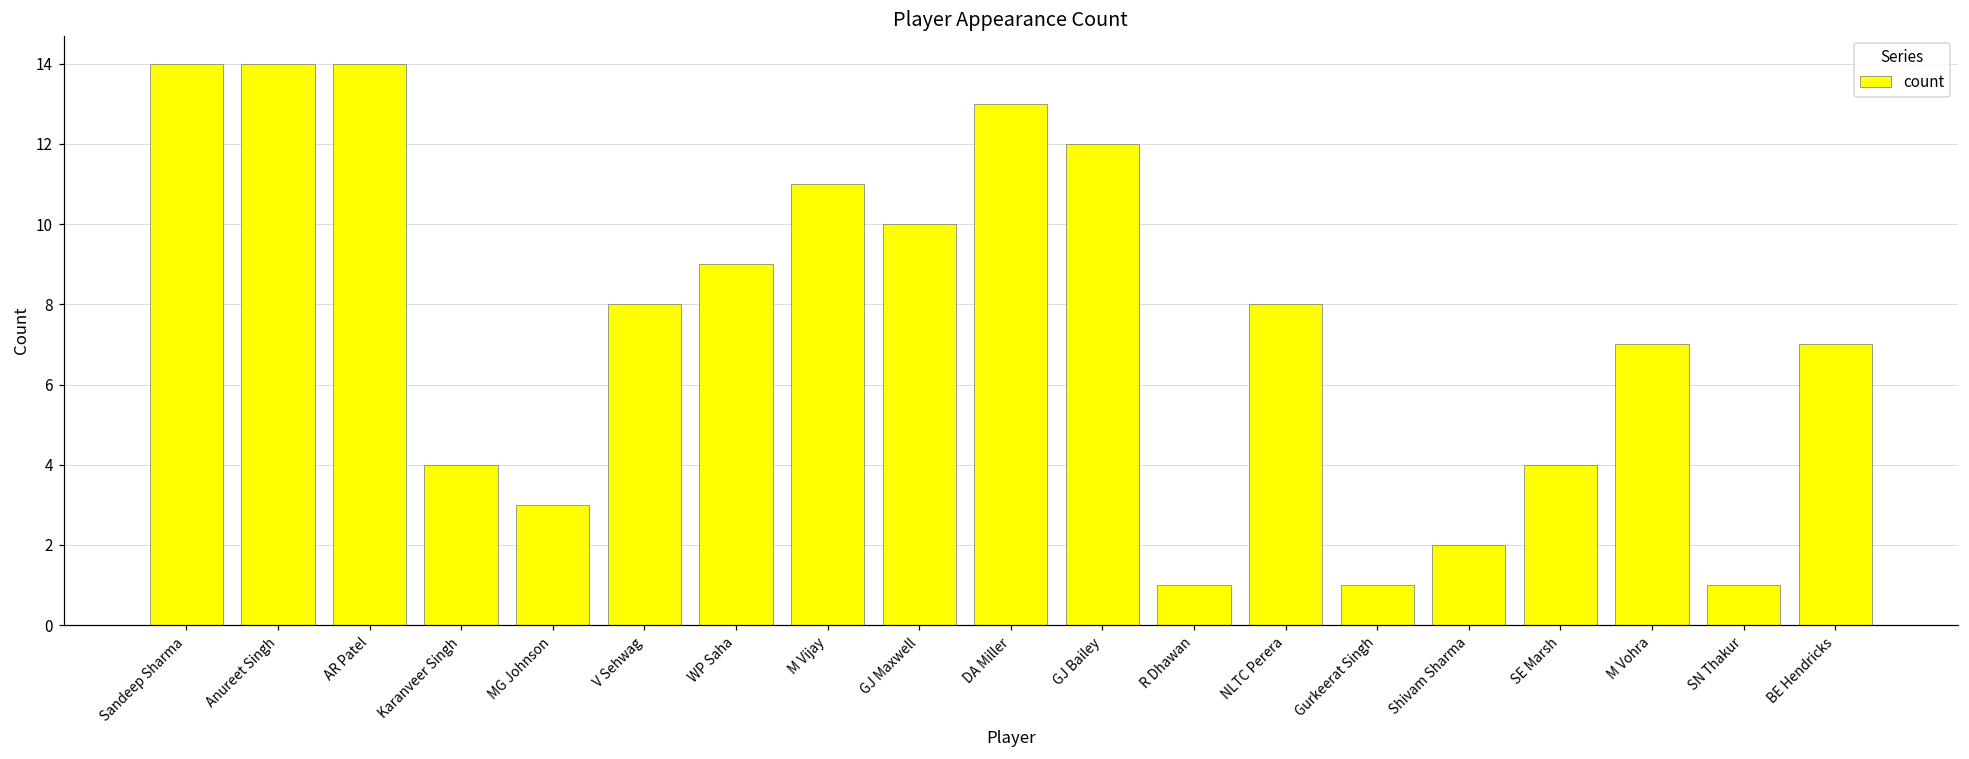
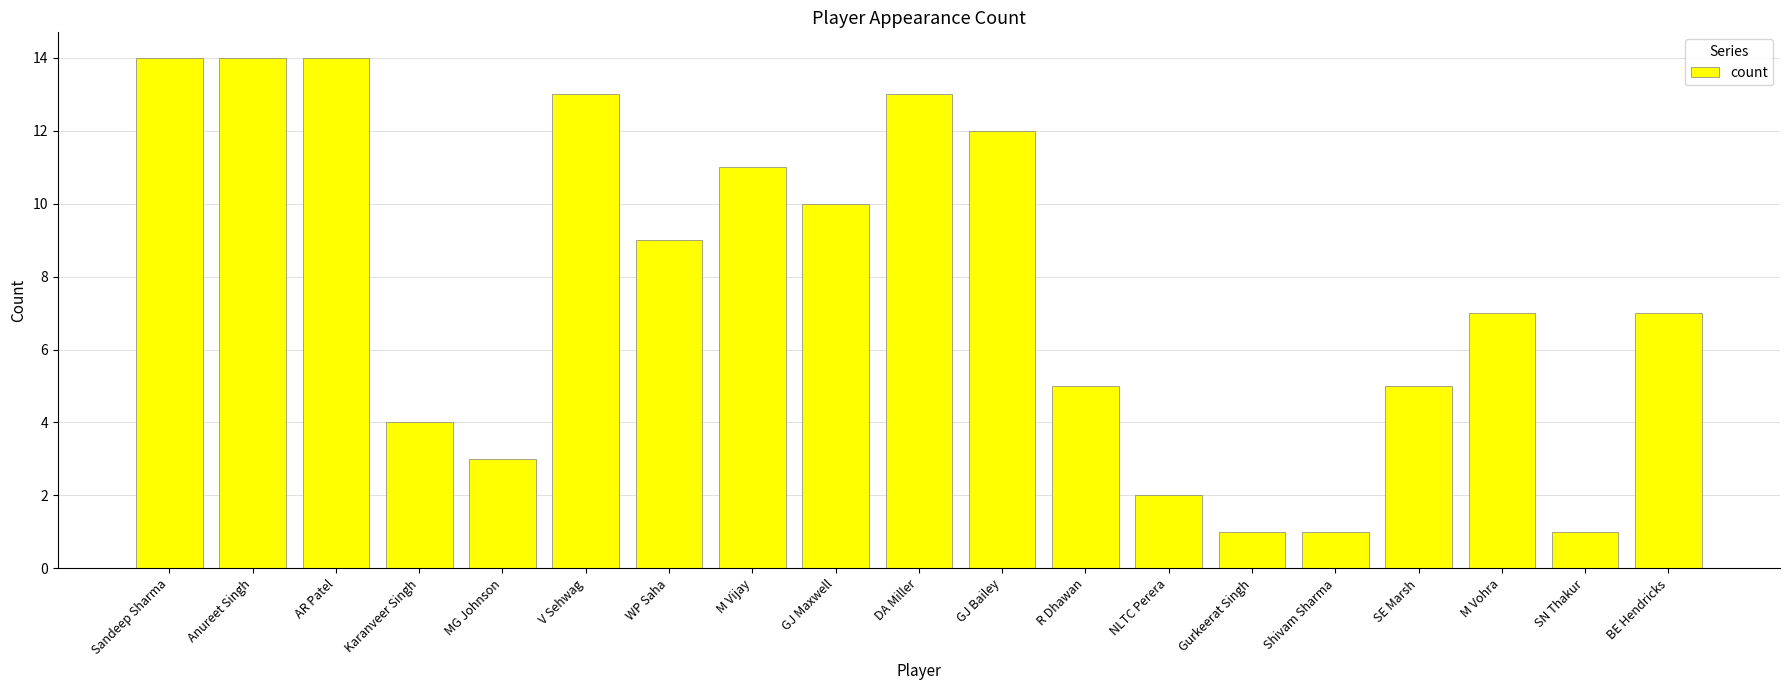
V Sehwag: 8 -> 13
R Dhawan: 1 -> 5
NLTC Perera: 8 -> 2
Shivam Sharma: 2 -> 1
SE Marsh: 4 -> 5
